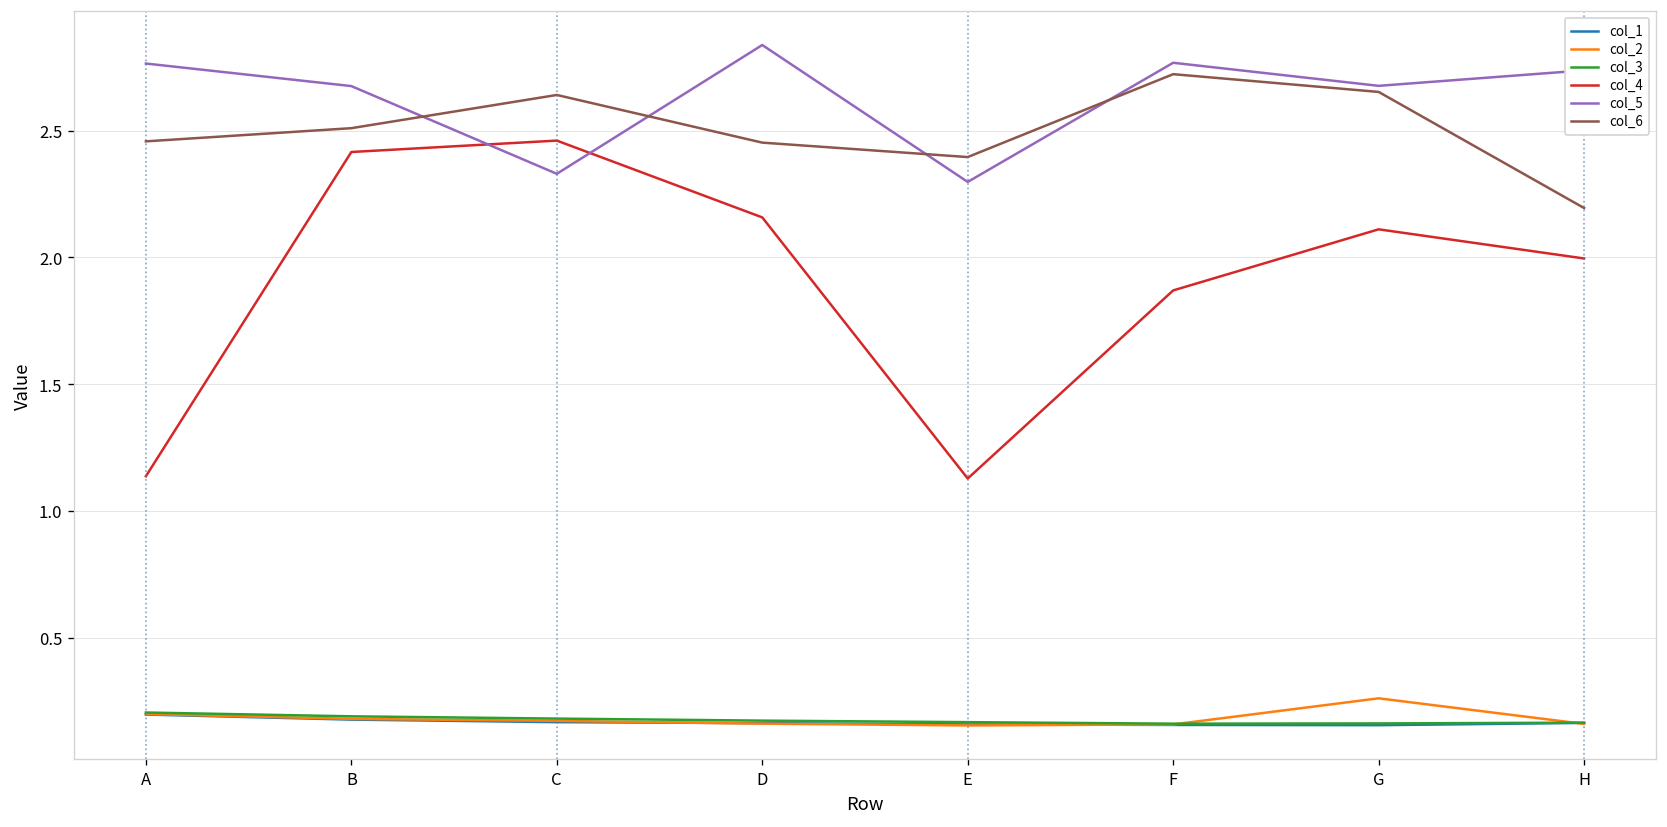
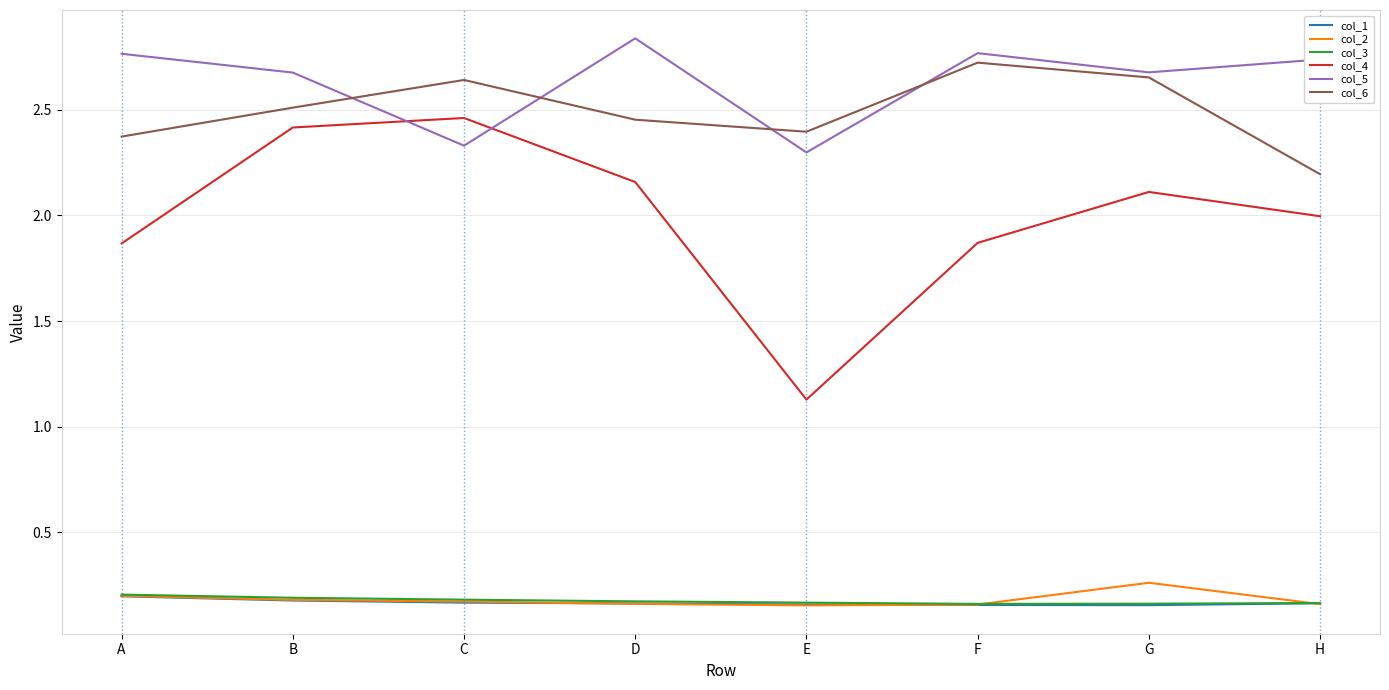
col_4, A: 1.14 -> 1.87
col_6, A: 2.46 -> 2.37
